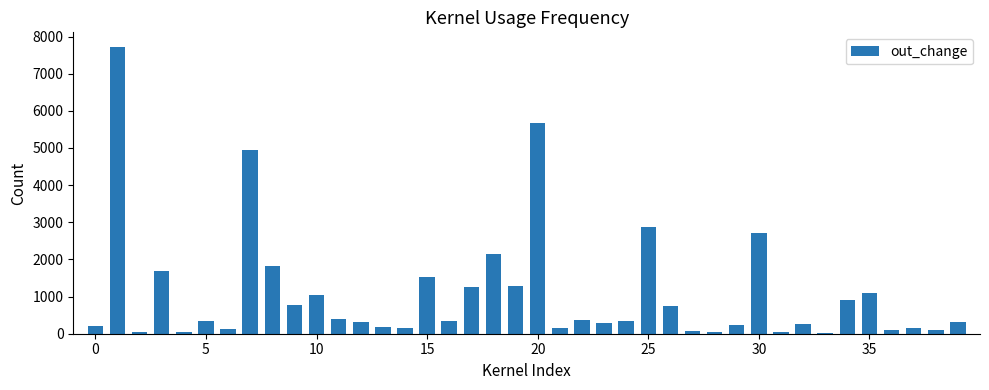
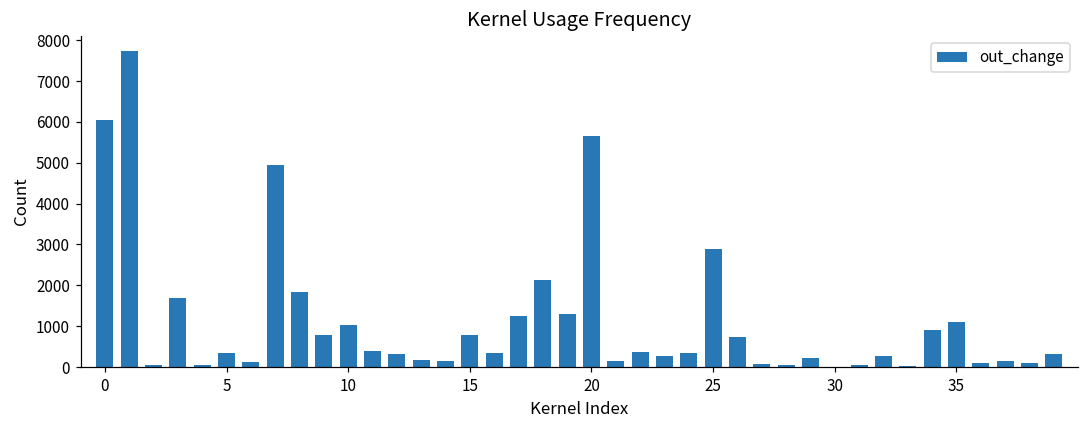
0: 200 -> 6000
15: 1500 -> 800
30: 2700 -> 0
